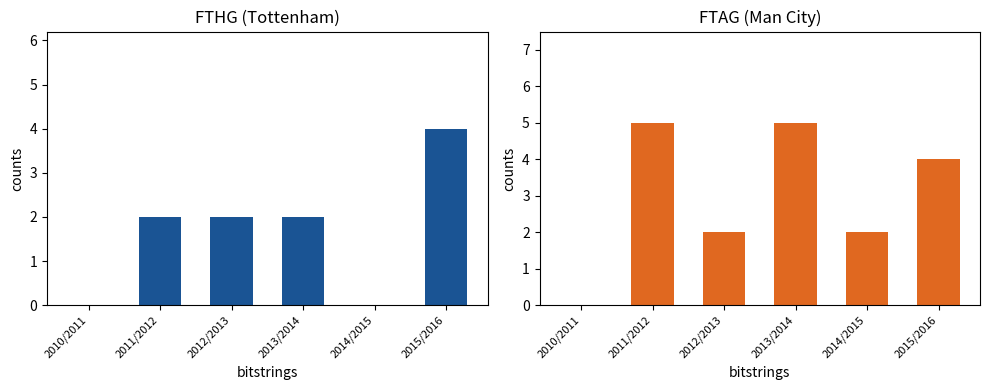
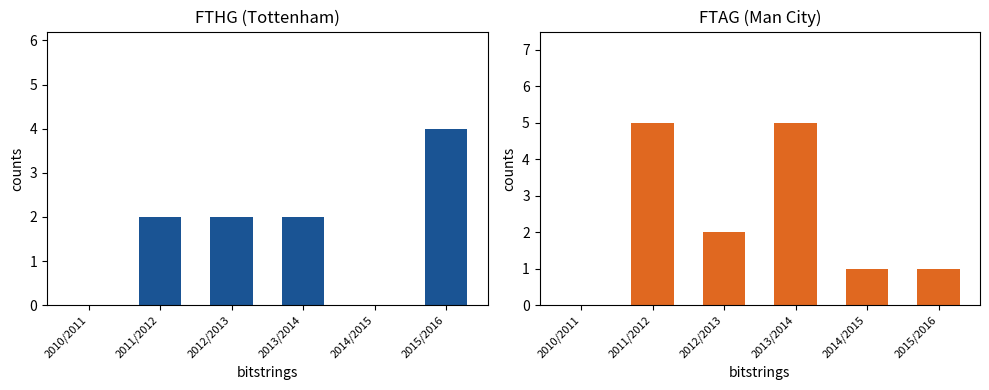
FTAG (Man City), 2014/2015: 2 -> 1
FTAG (Man City), 2015/2016: 4 -> 1
